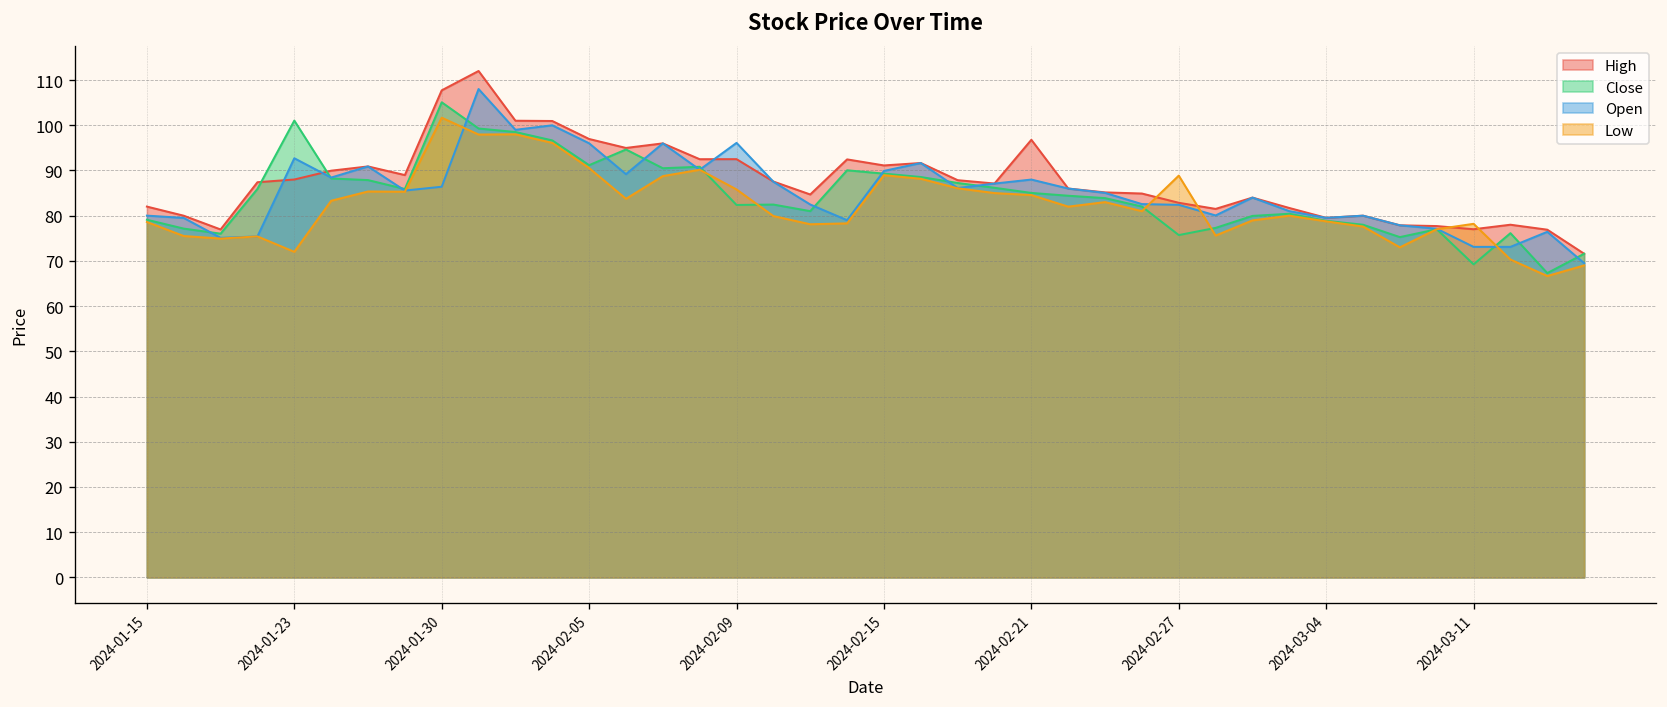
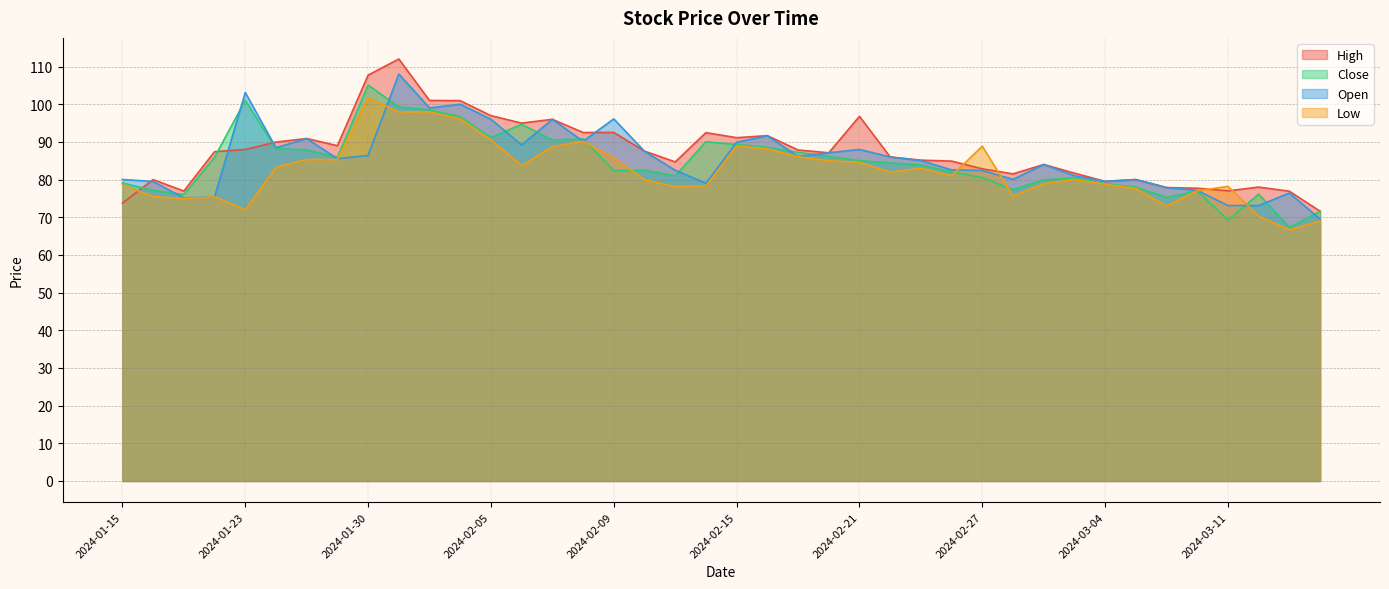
High, 2024-01-15: 82 -> 74
Open, 2024-01-23: 93 -> 103
Close, 2024-02-27: 76 -> 81
